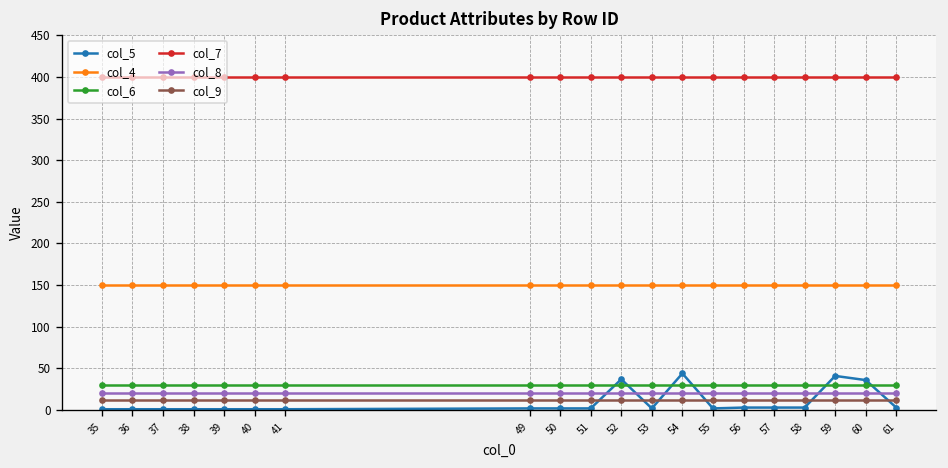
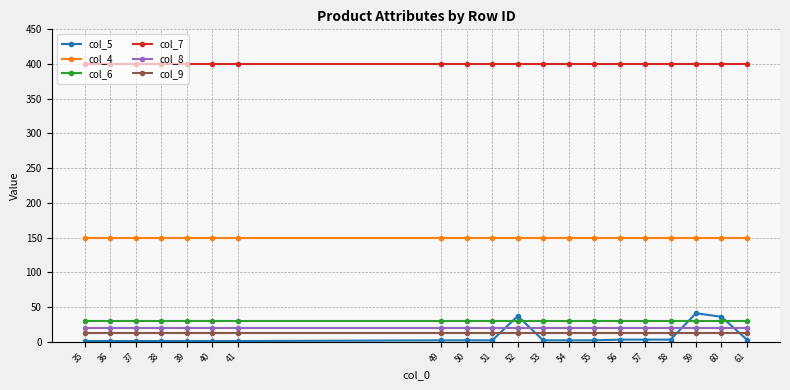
col_5, 54: 40 -> 0
